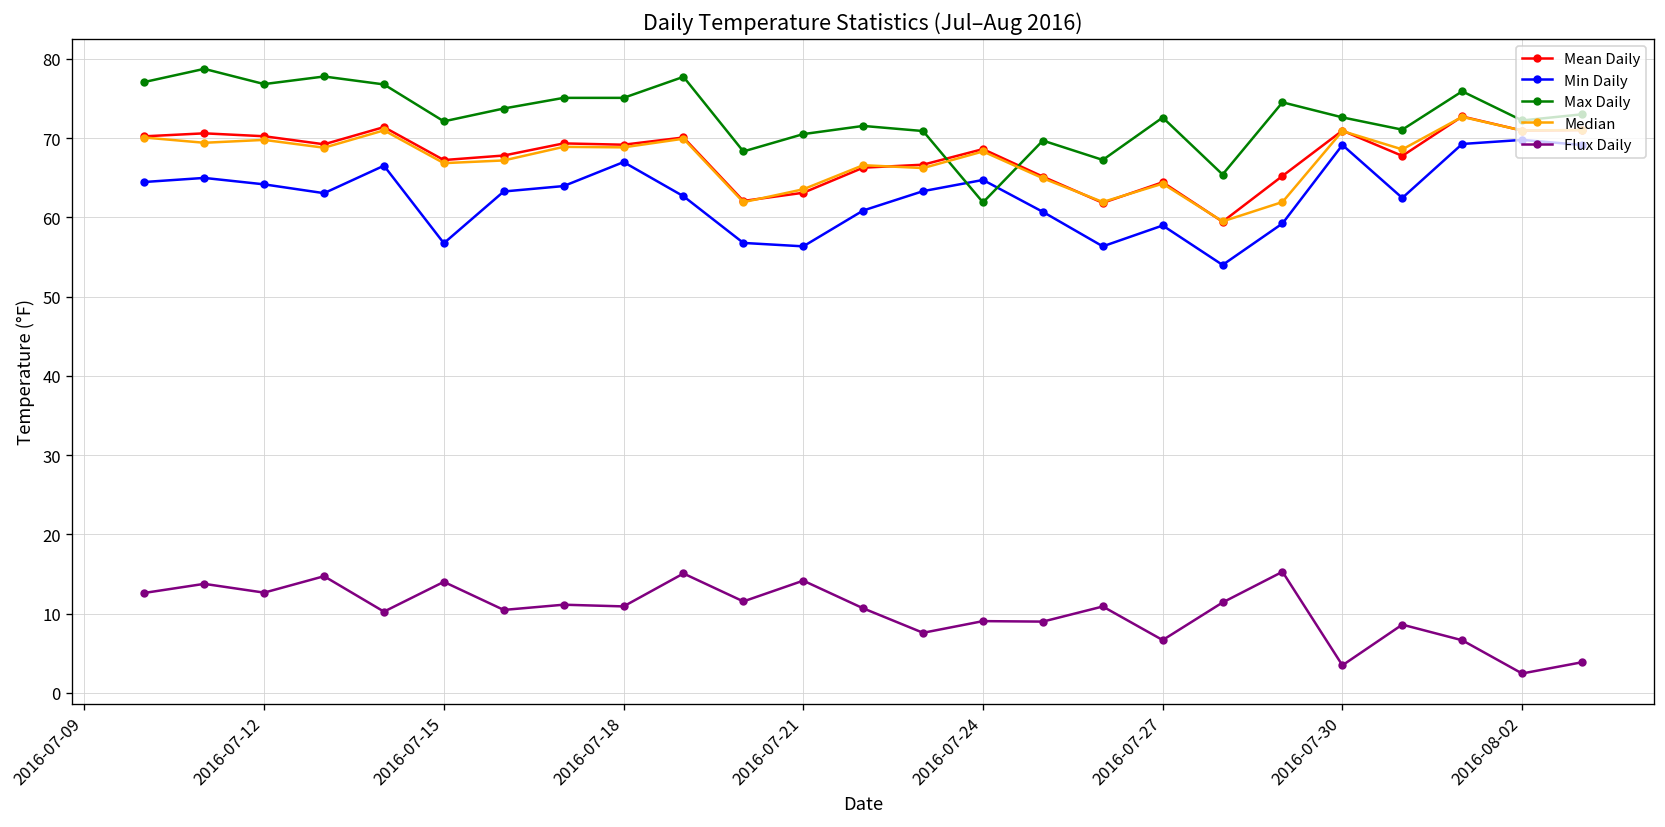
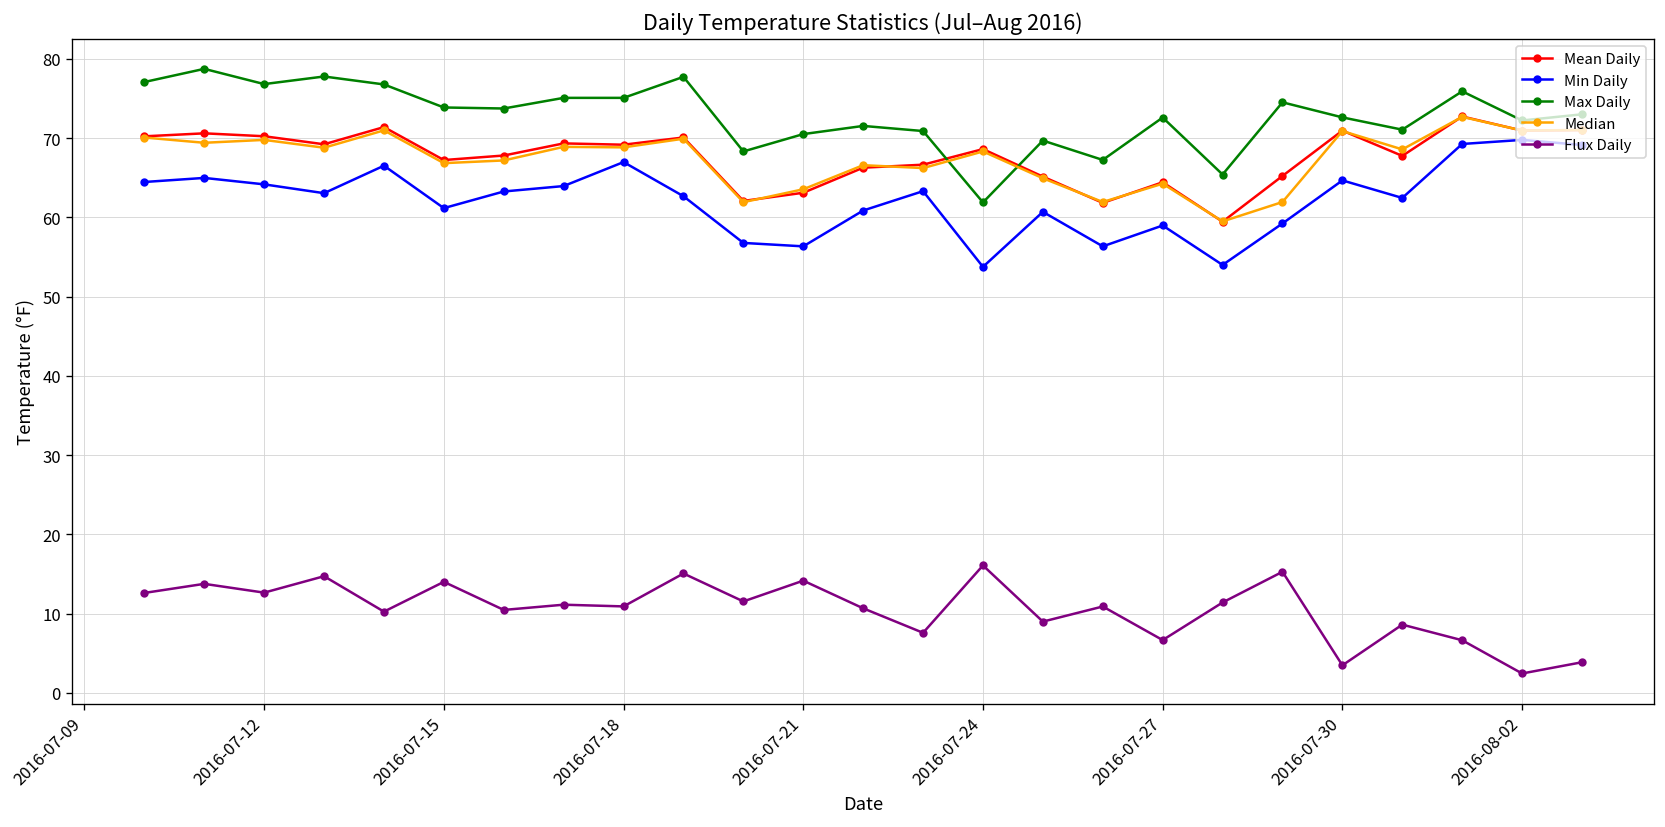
Min Daily, 2016-07-15: 57 -> 61
Max Daily, 2016-07-15: 72 -> 74
Min Daily, 2016-07-24: 65 -> 54
Flux Daily, 2016-07-24: 9 -> 16
Min Daily, 2016-07-30: 69 -> 65
